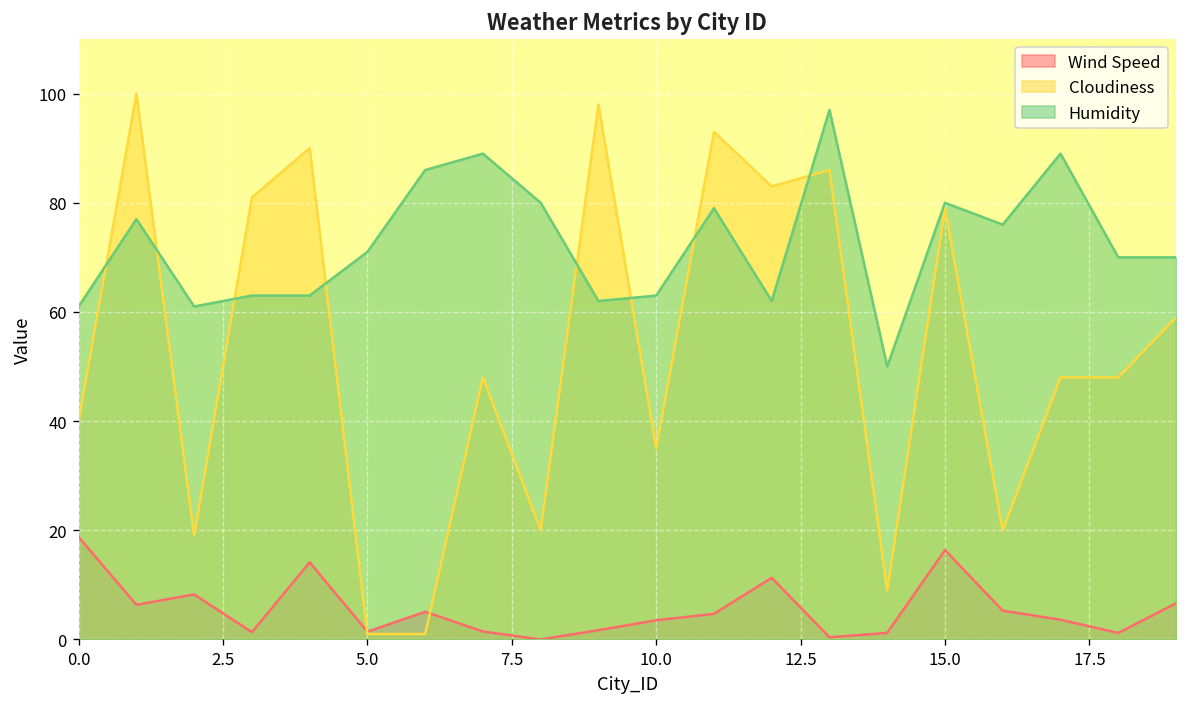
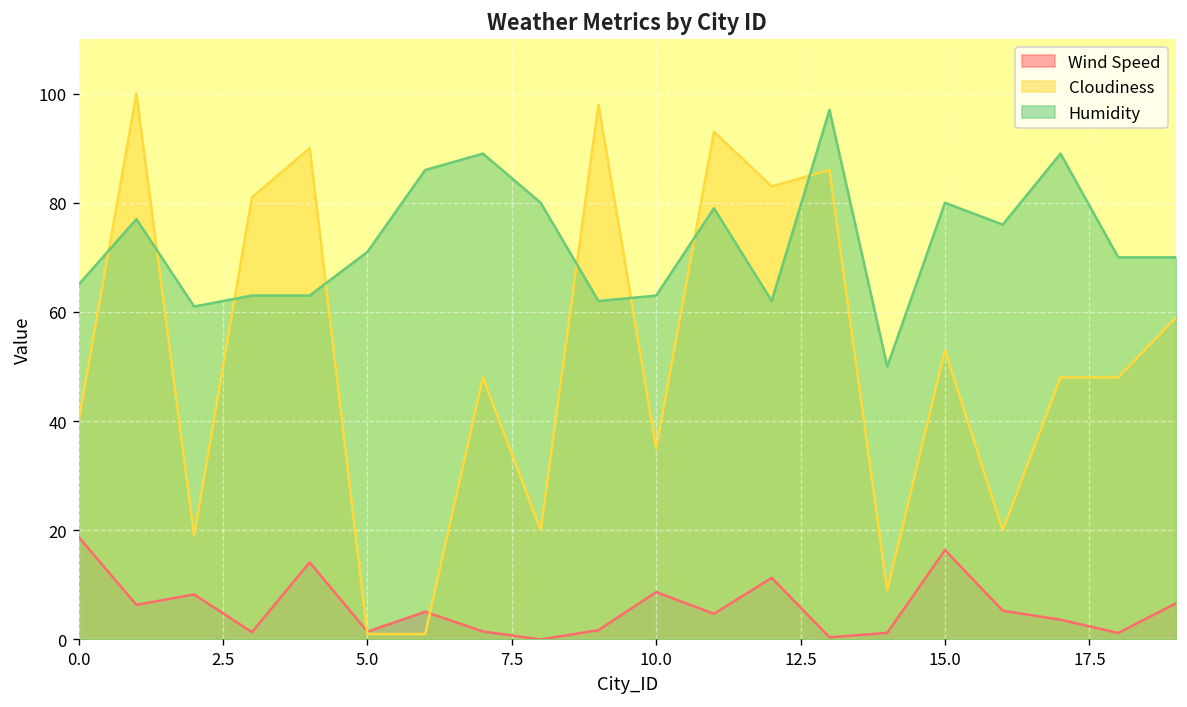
Humidity, 0.0: 61 -> 65
Wind Speed, 10.0: 4 -> 9
Cloudiness, 15.0: 79 -> 53
